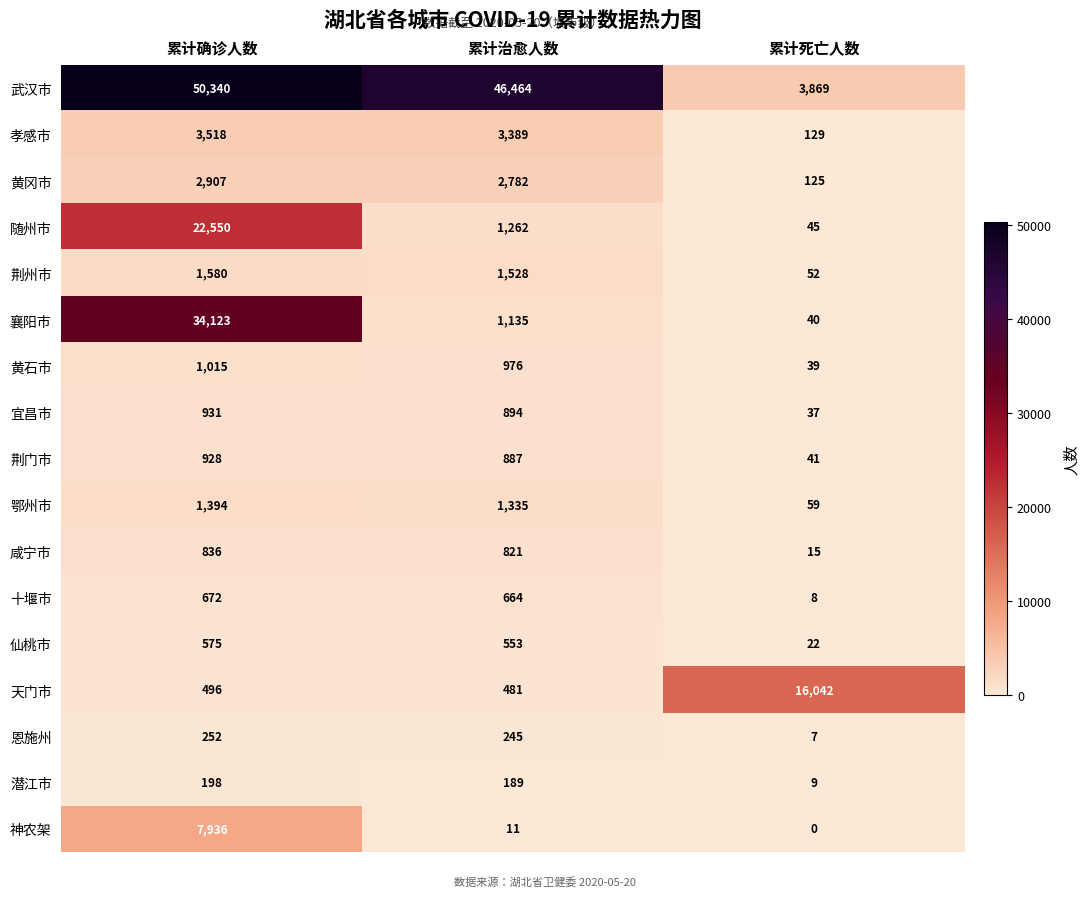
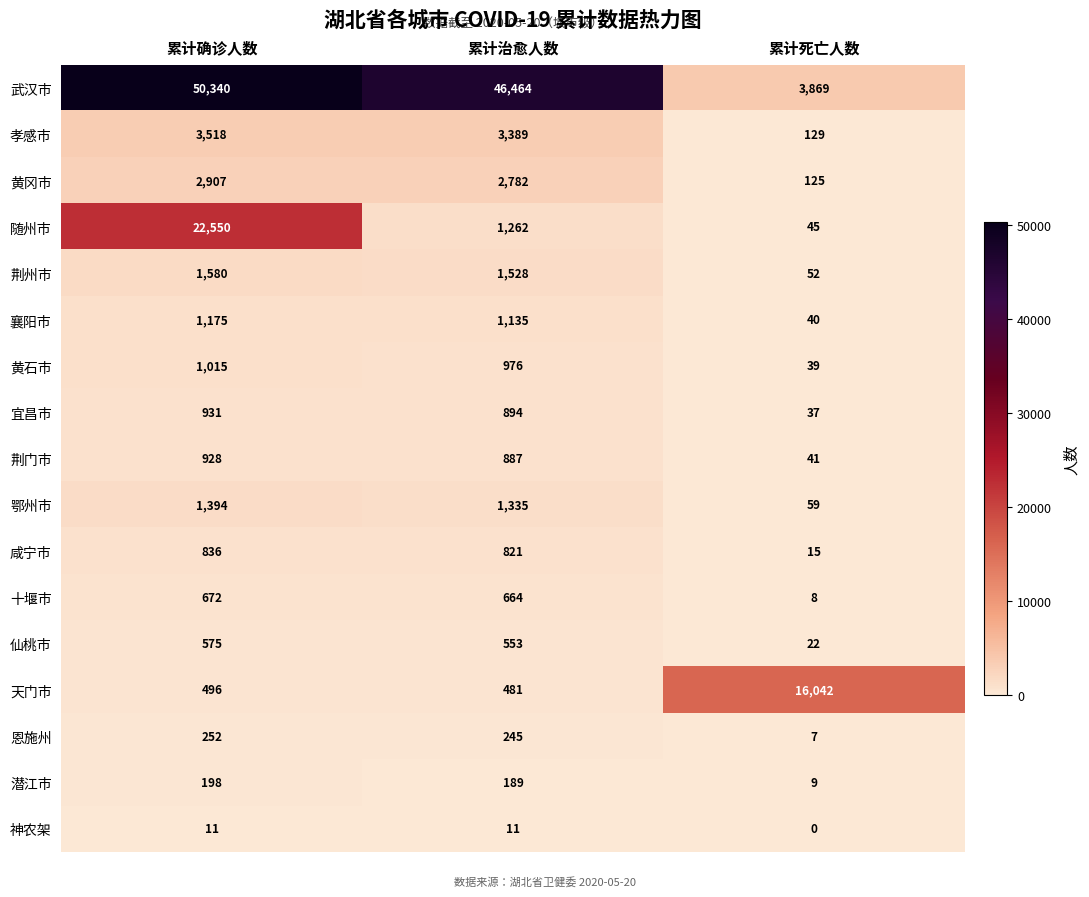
襄阳市, 累计确诊人数: 34,123 -> 1,175
神农架, 累计确诊人数: 7,936 -> 11
